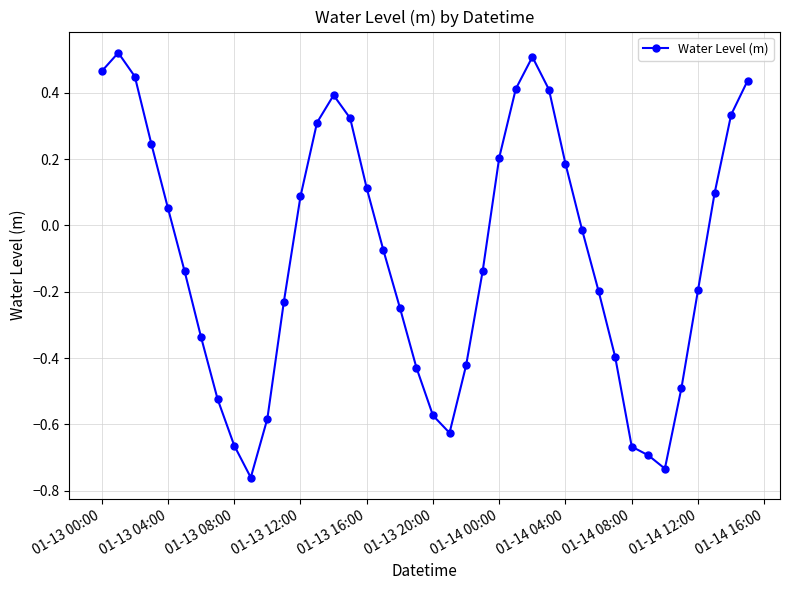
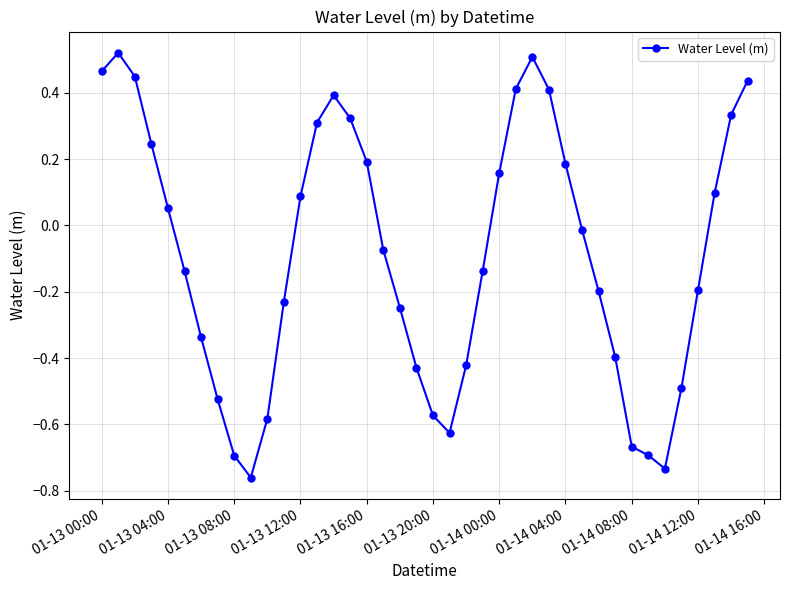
01-13 08:00: -0.66 -> -0.69
01-13 16:00: 0.11 -> 0.19
01-14 00:00: 0.20 -> 0.16
